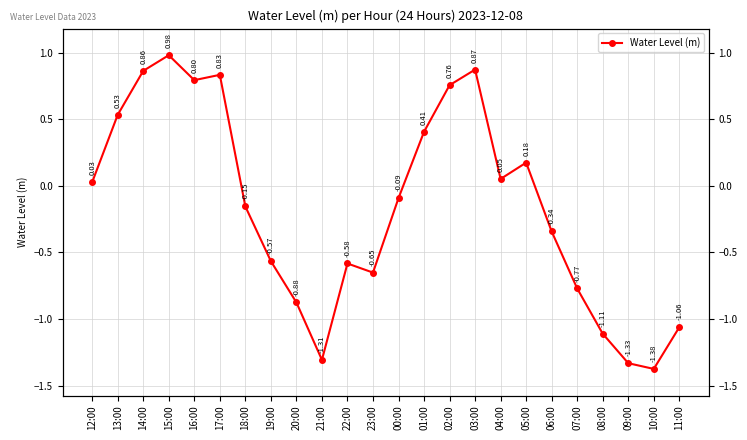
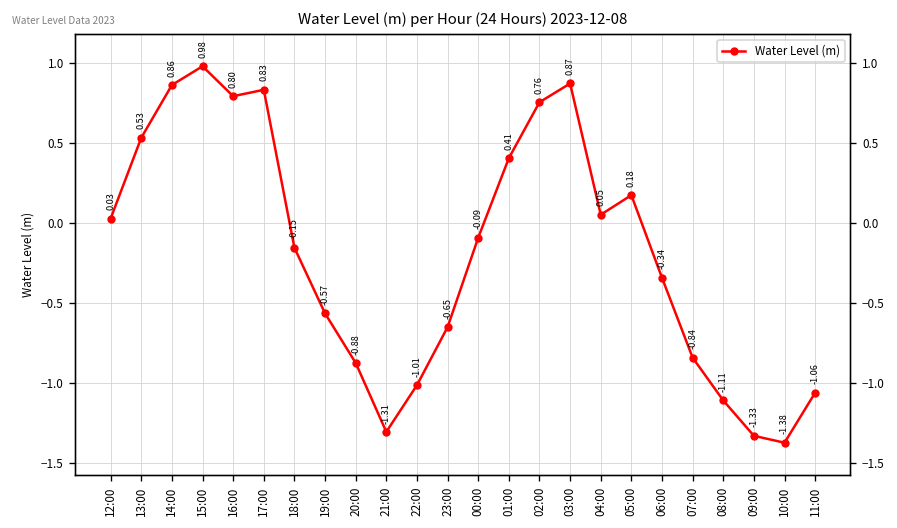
22:00: -0.58 -> -1.01
07:00: -0.77 -> -0.84
